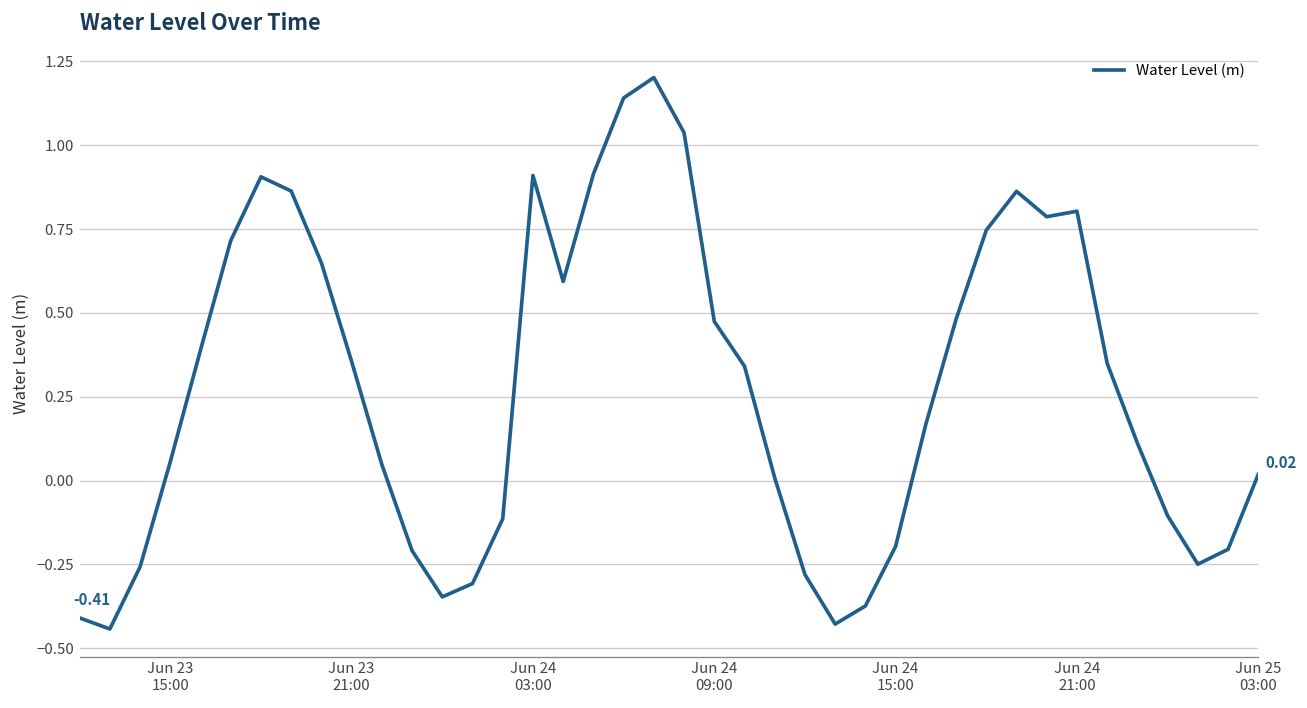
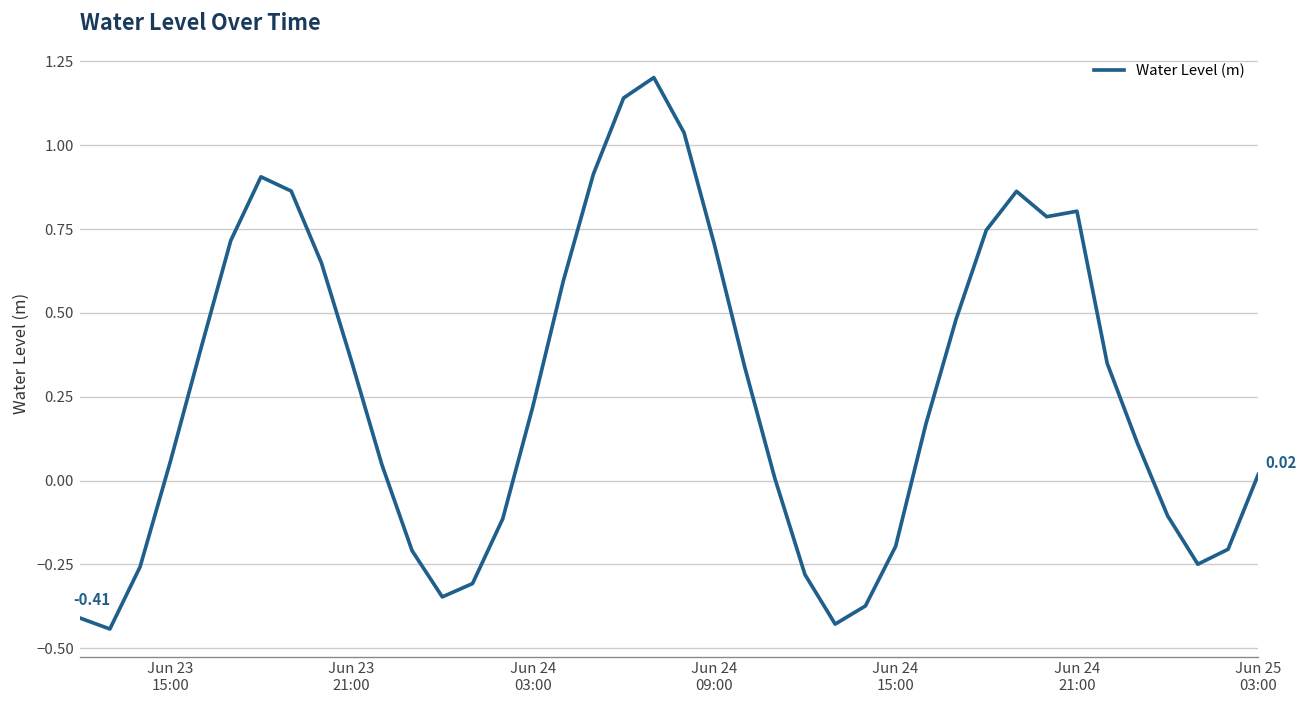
Jun 24 03:00: 0.91 -> 0.22
Jun 24 09:00: 0.47 -> 0.70
